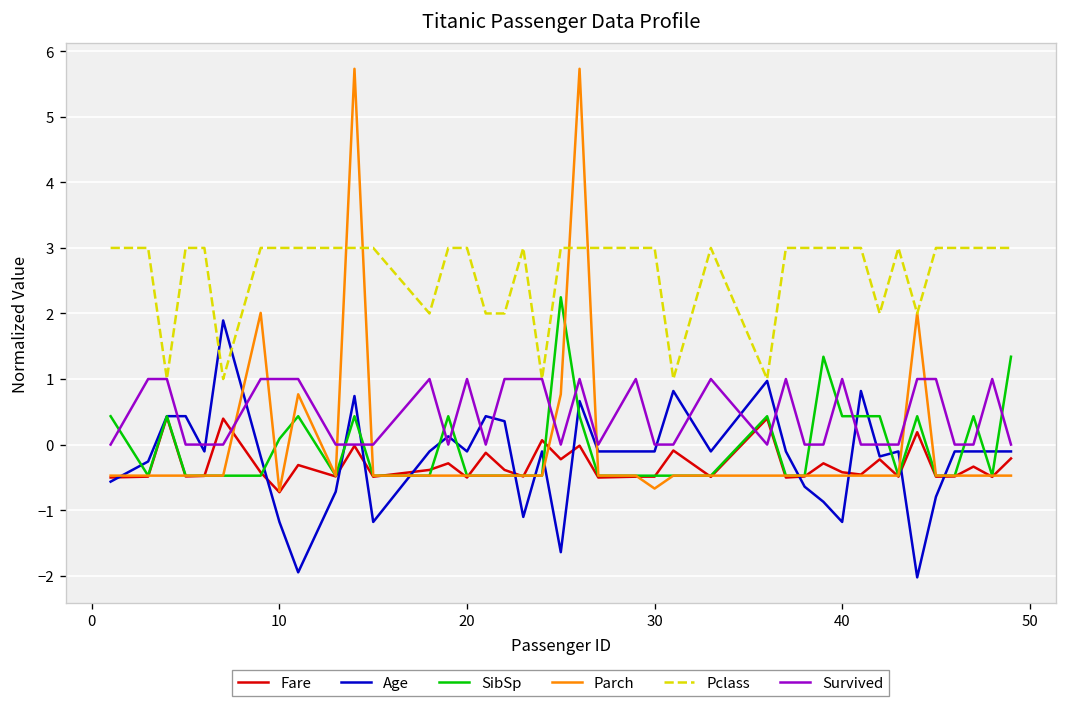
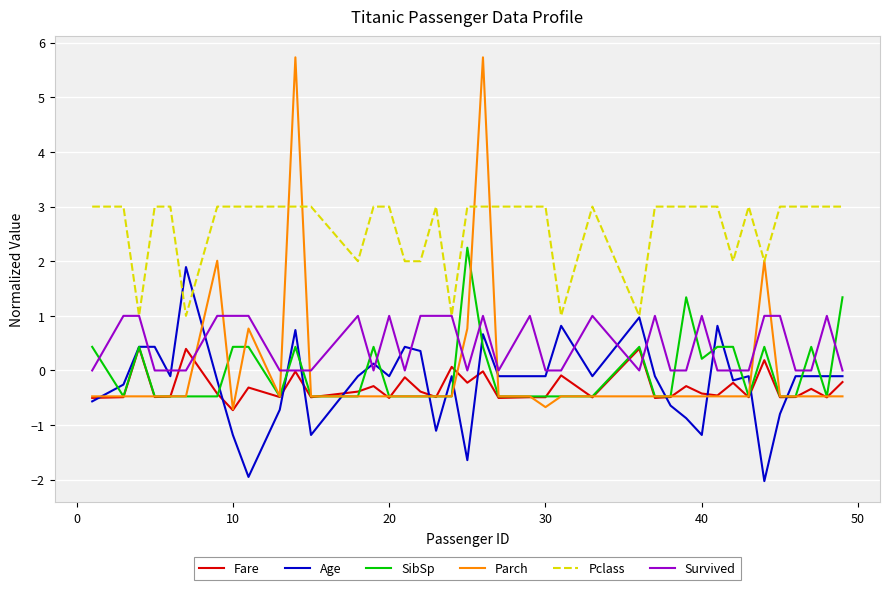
SibSp, 10: 0.1 -> 0.4
SibSp, 40: 0.4 -> 0.2
